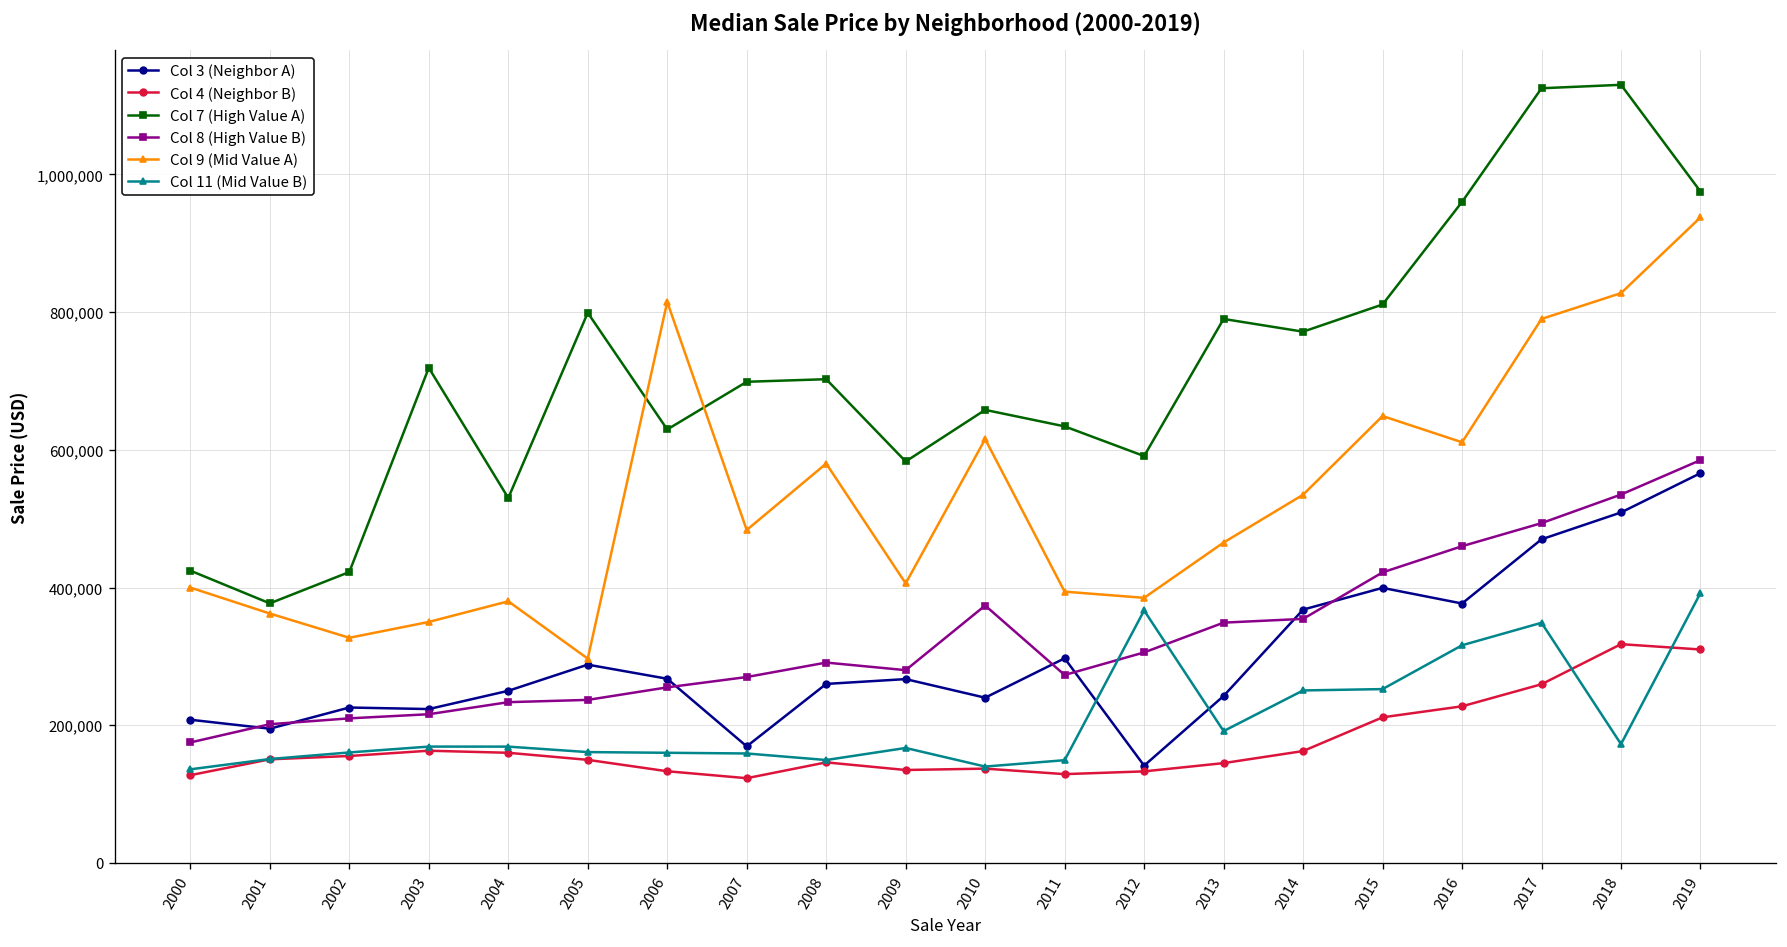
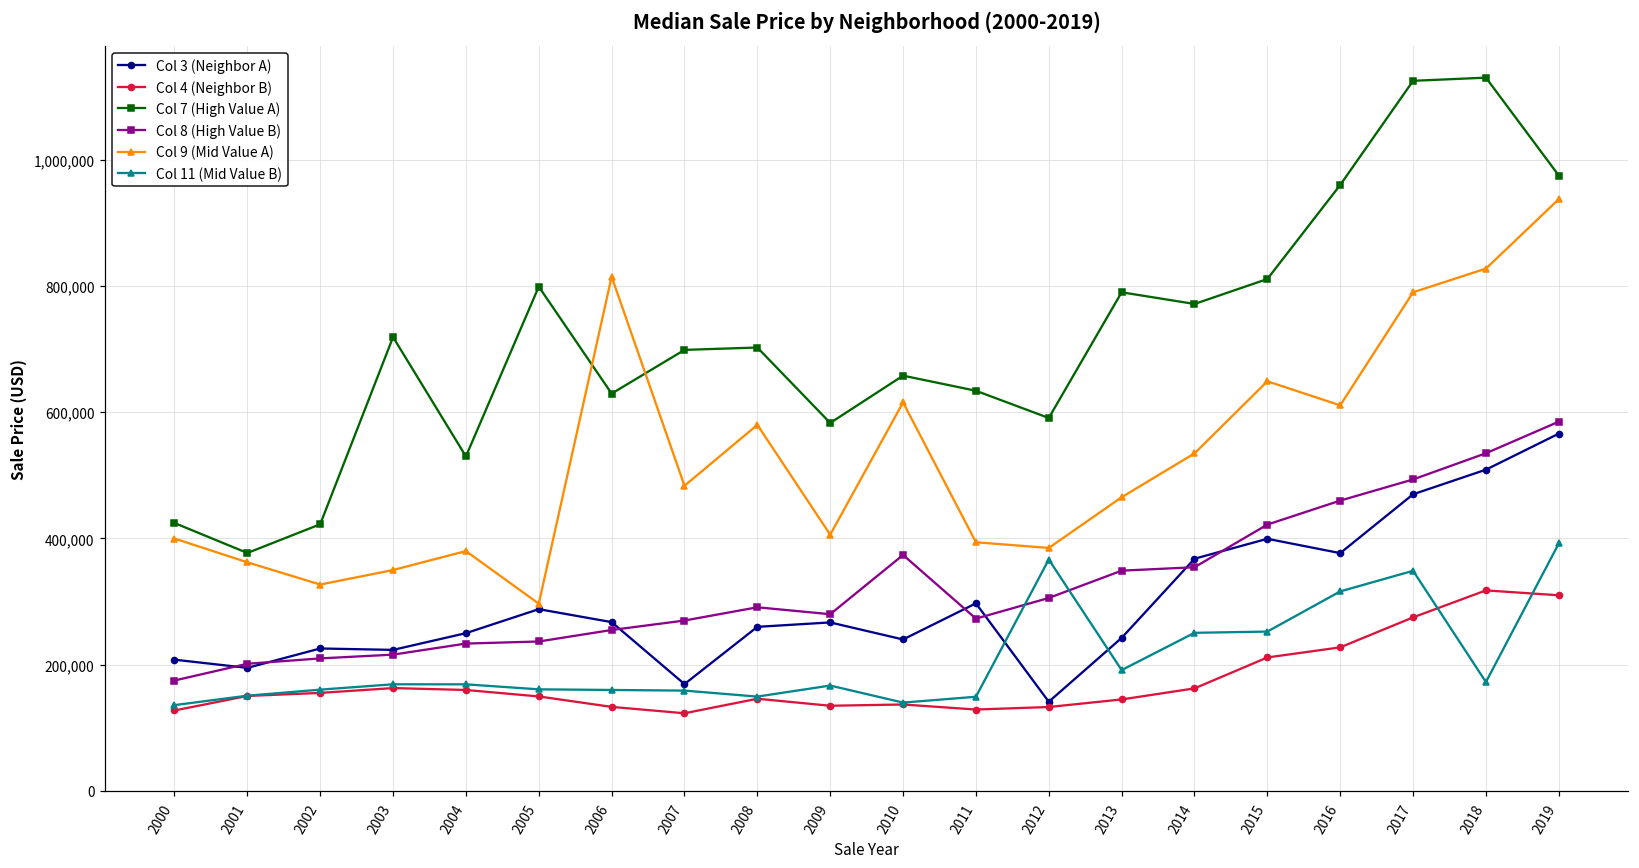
Col 4 (Neighbor B), 2017: 260,000 -> 280,000
